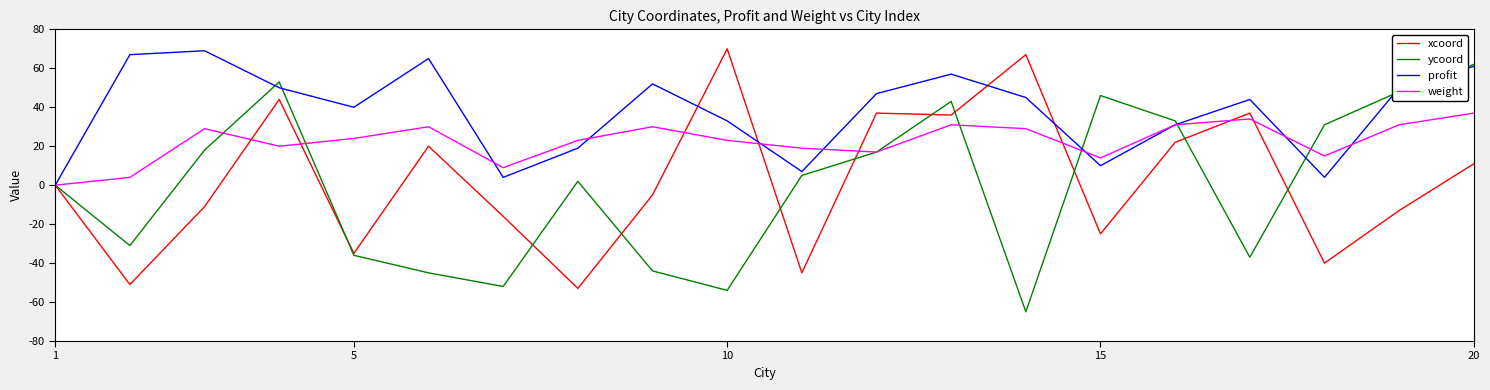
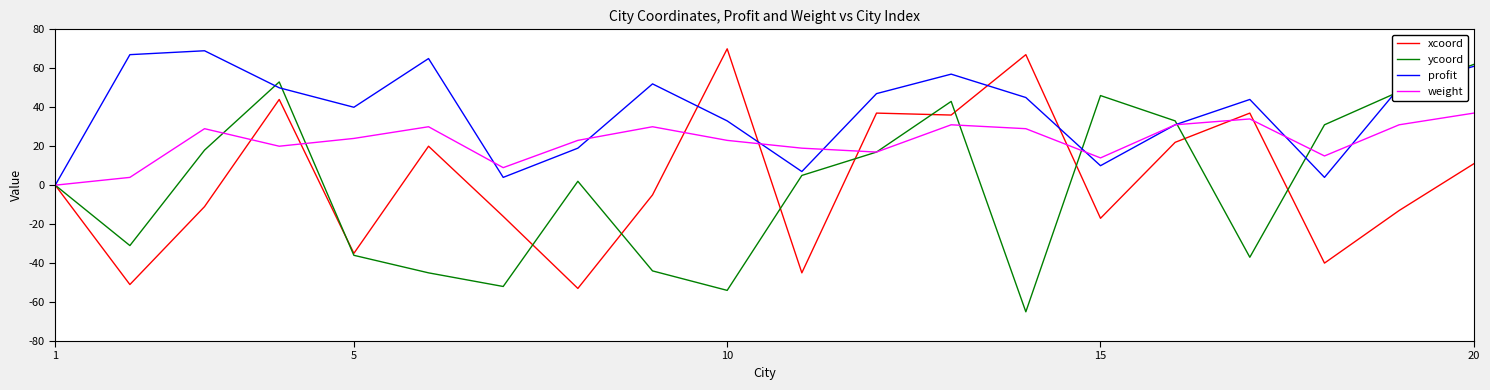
xcoord, 15: -25 -> -17
